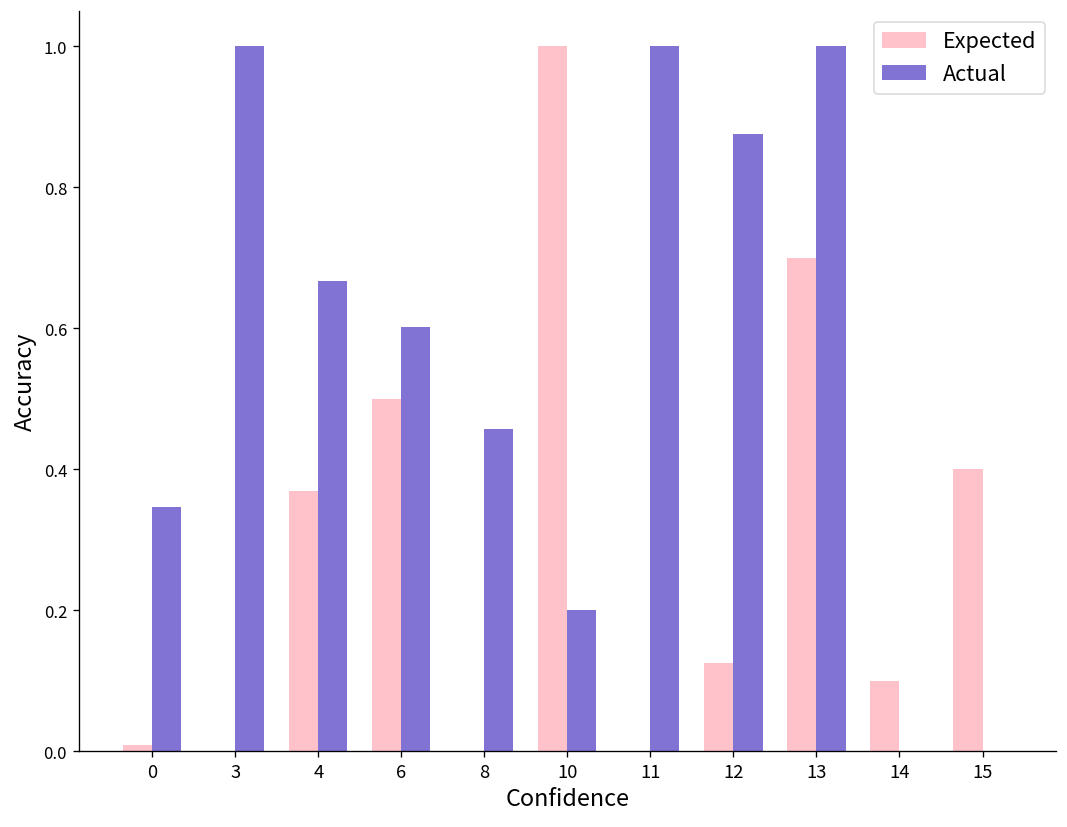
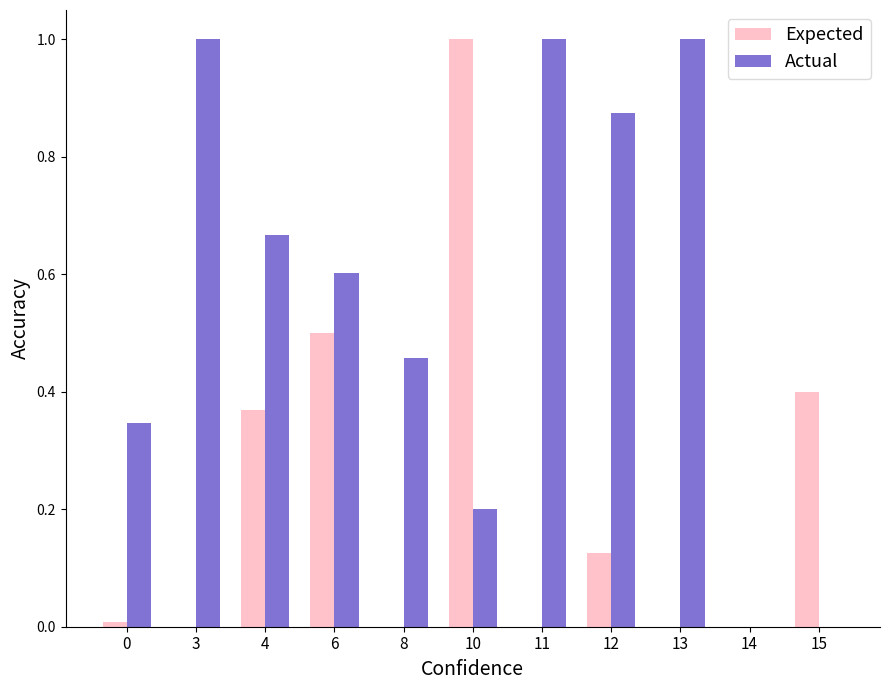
Expected, 13: 0.7 -> 0.0
Expected, 14: 0.1 -> 0.0
